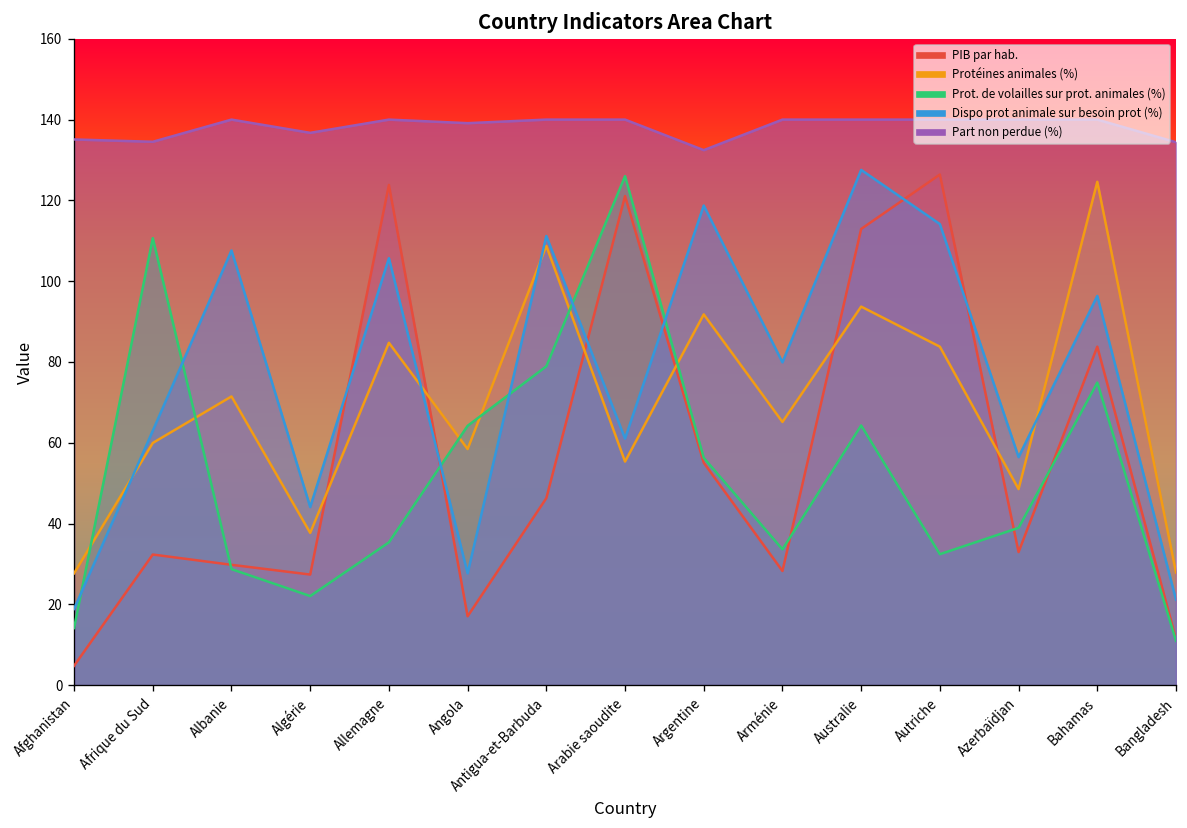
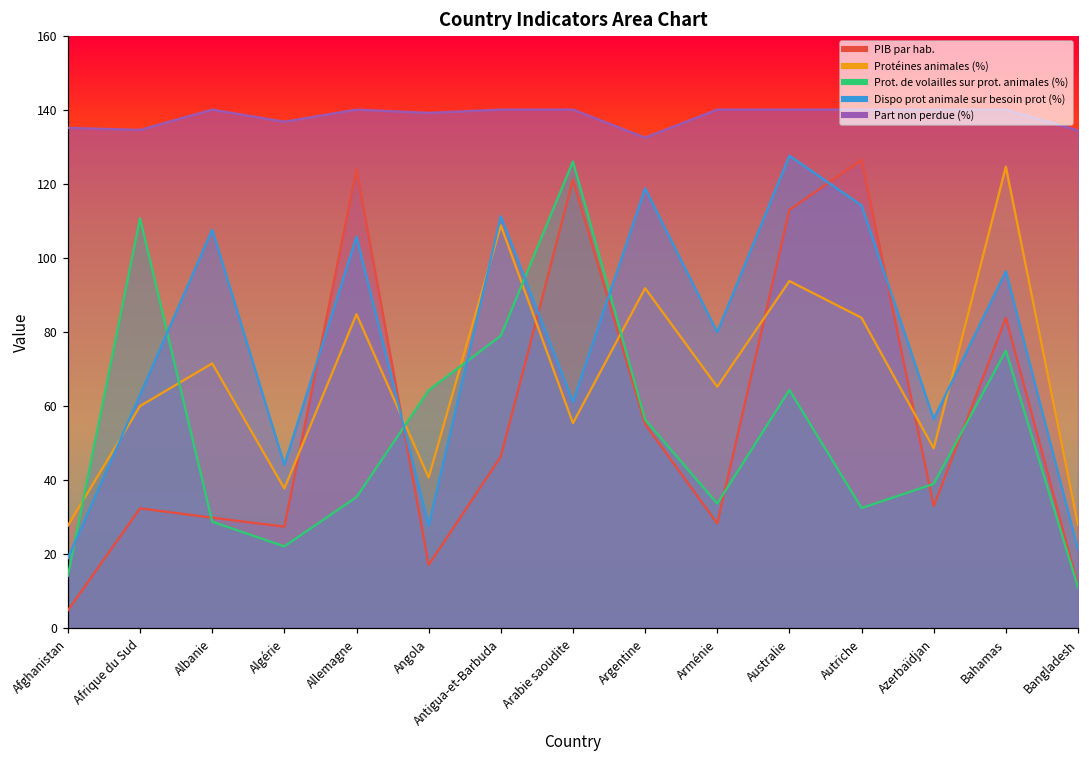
Protéines animales (%), Angola: 58 -> 41
